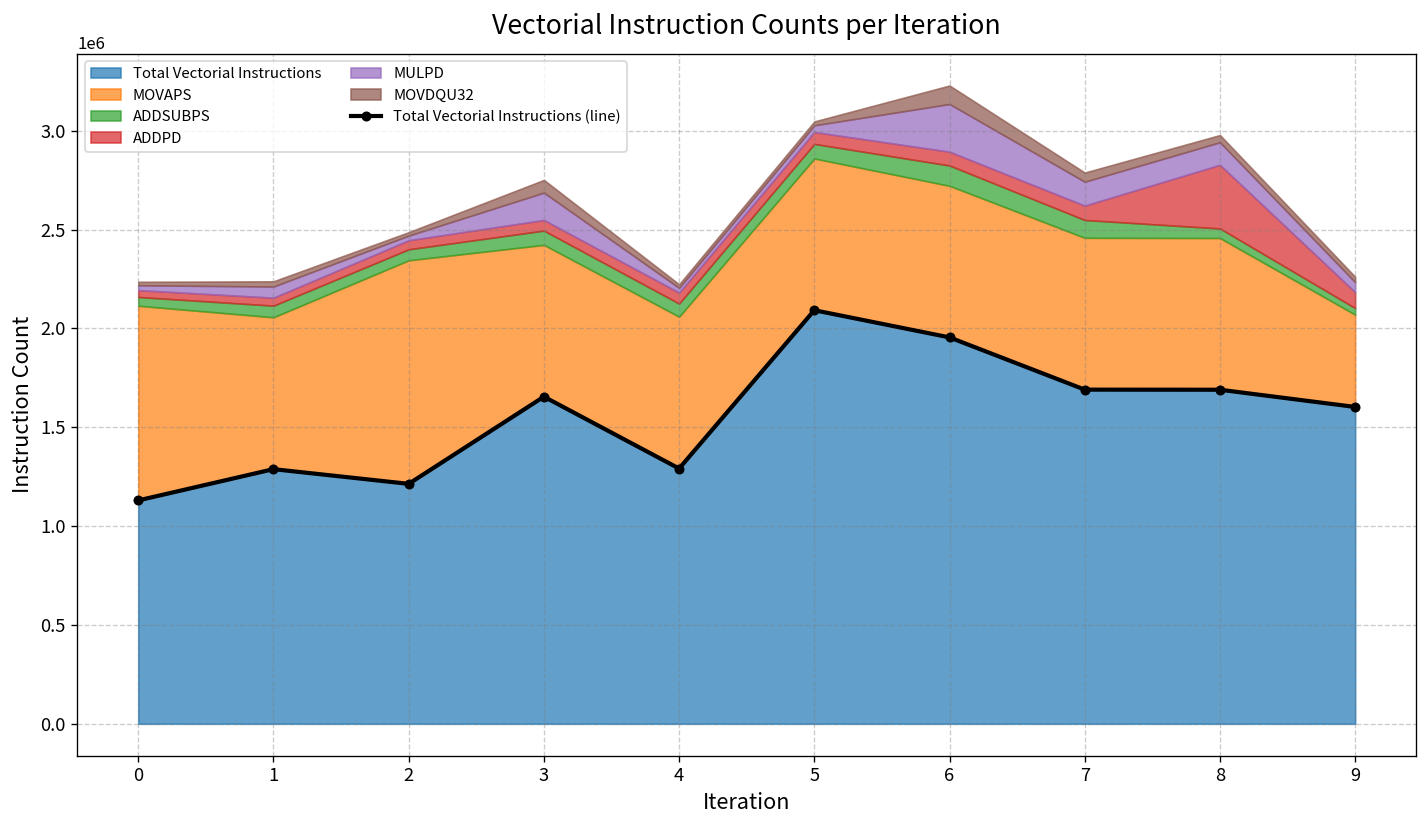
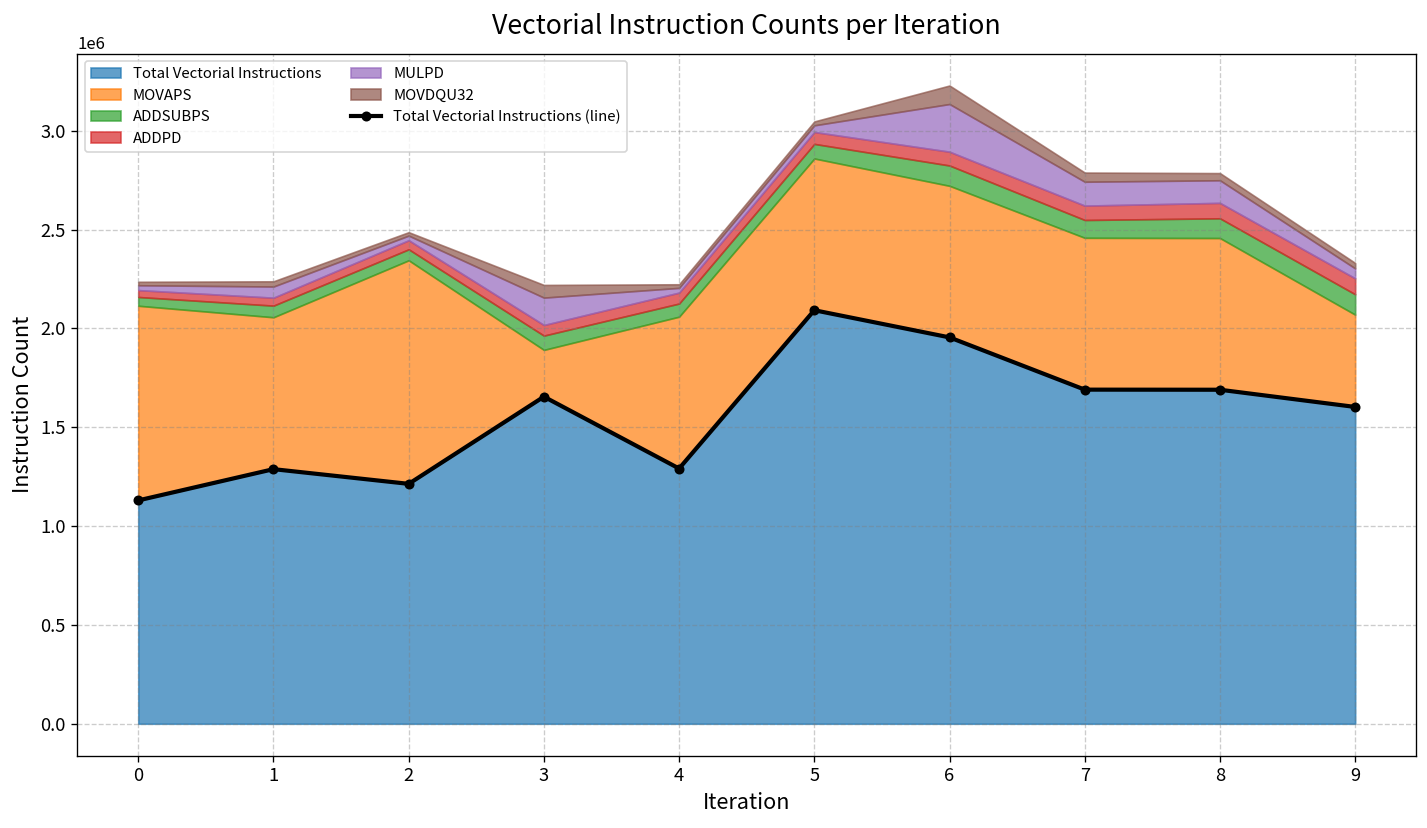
MOVAPS, 3: 770000 -> 240000
ADDSUBPS, 8: 50000 -> 100000
ADDPD, 8: 320000 -> 80000
ADDSUBPS, 9: 30000 -> 100000
